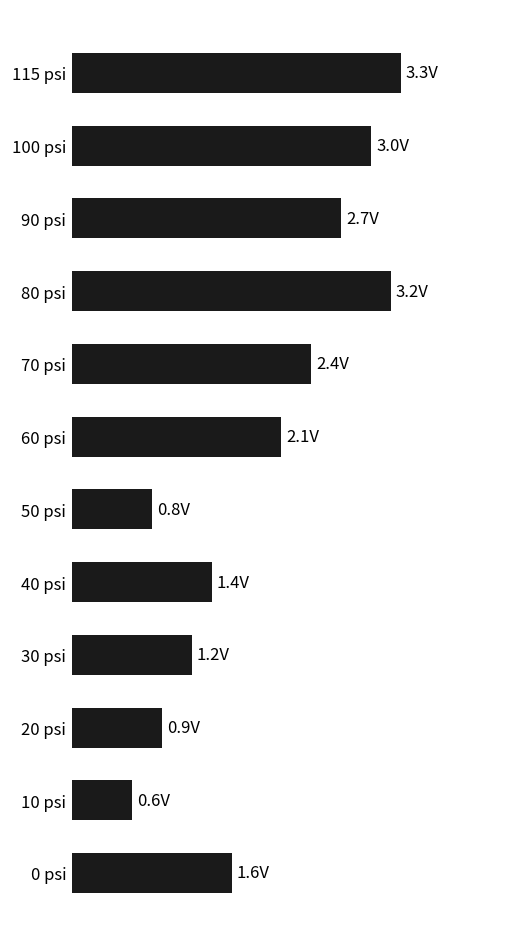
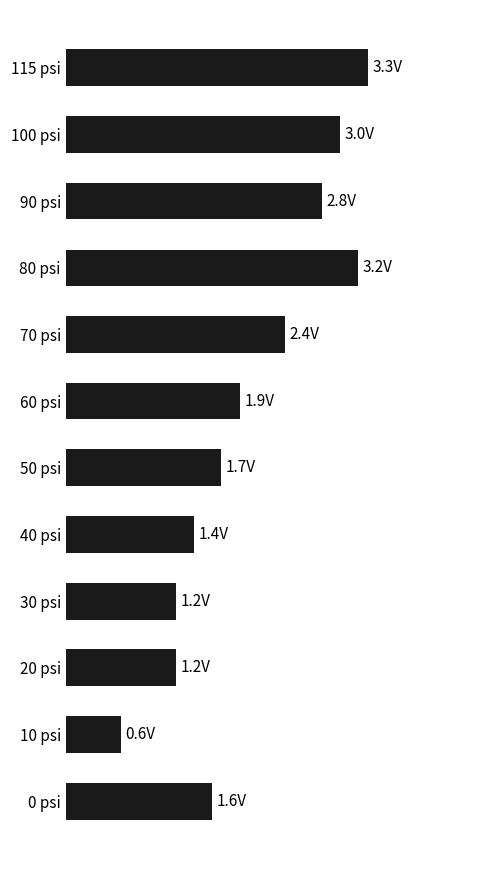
90 psi: 2.7V -> 2.8V
60 psi: 2.1V -> 1.9V
50 psi: 0.8V -> 1.7V
20 psi: 0.9V -> 1.2V
